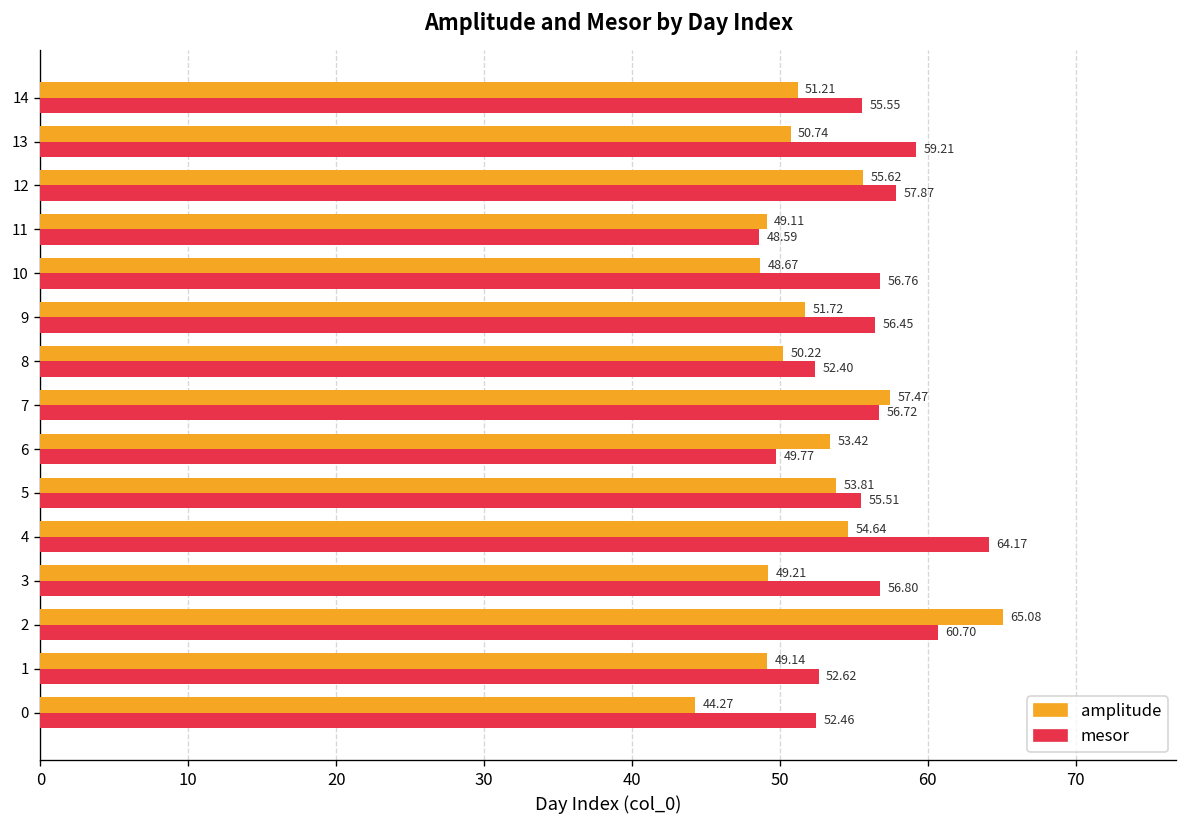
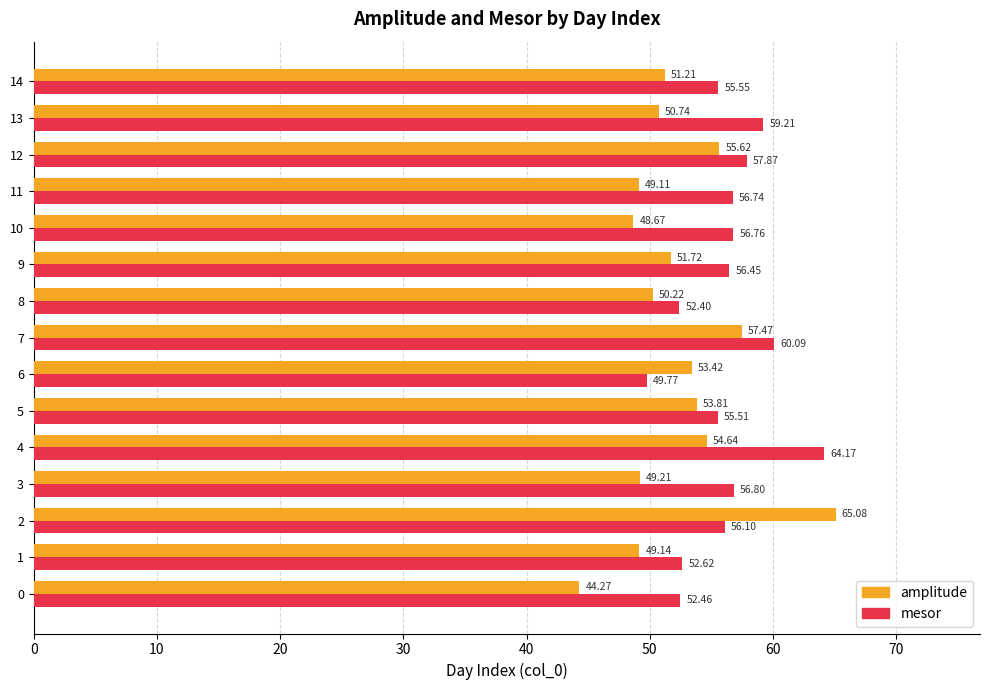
mesor, 11: 48.59 -> 56.74
mesor, 7: 56.72 -> 60.09
mesor, 2: 60.70 -> 56.10
